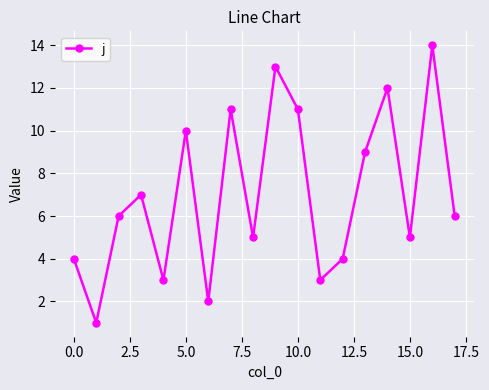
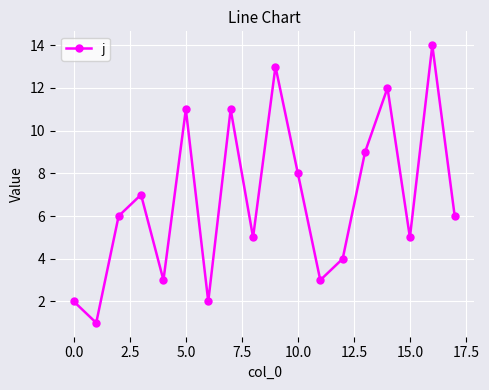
0.0: 4 -> 2
5.0: 10 -> 11
10.0: 11 -> 8
